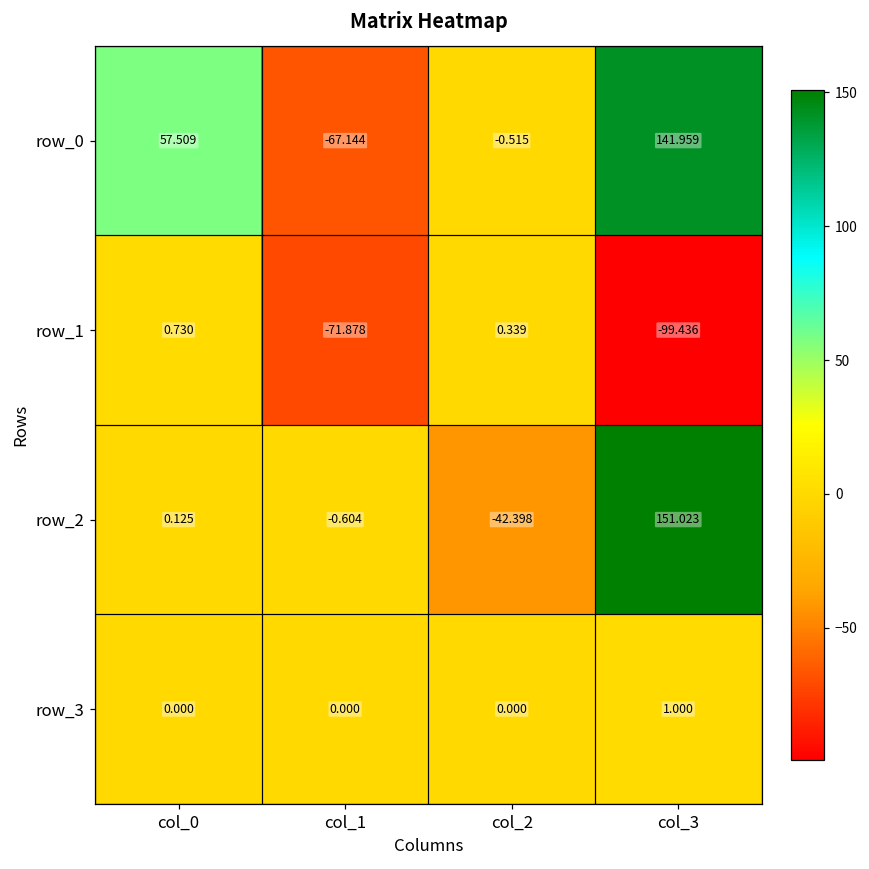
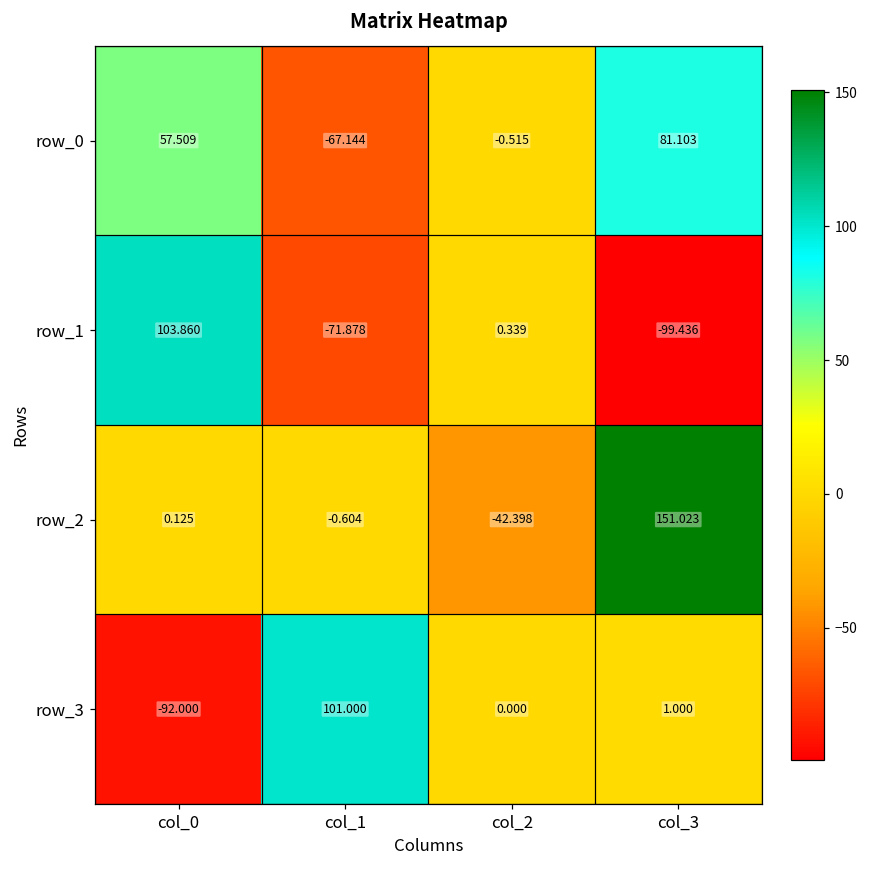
row_0, col_3: 141.959 -> 81.103
row_1, col_0: 0.730 -> 103.860
row_3, col_0: 0.000 -> -92.000
row_3, col_1: 0.000 -> 101.000
